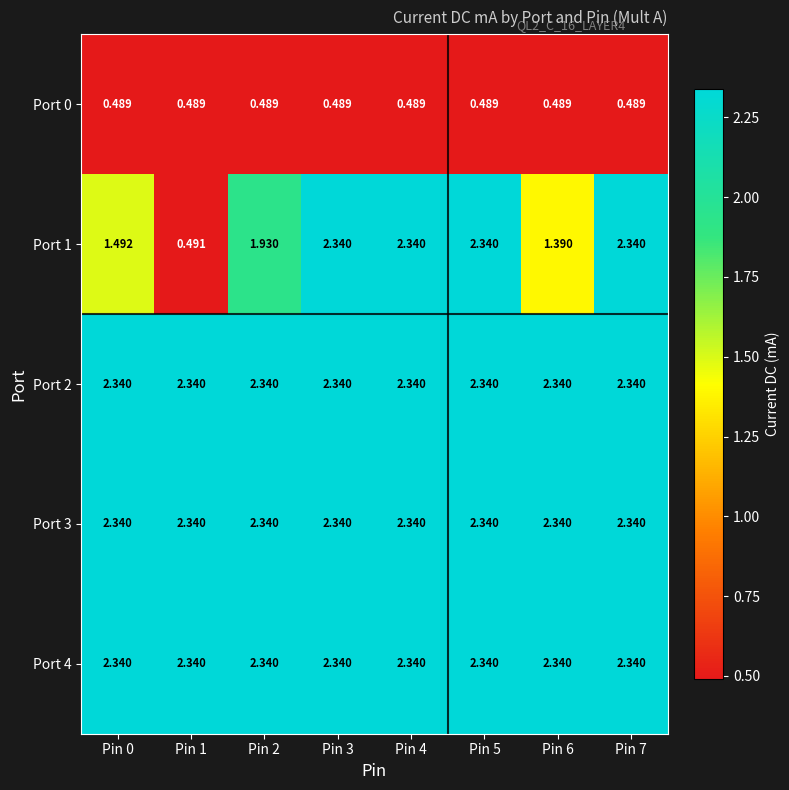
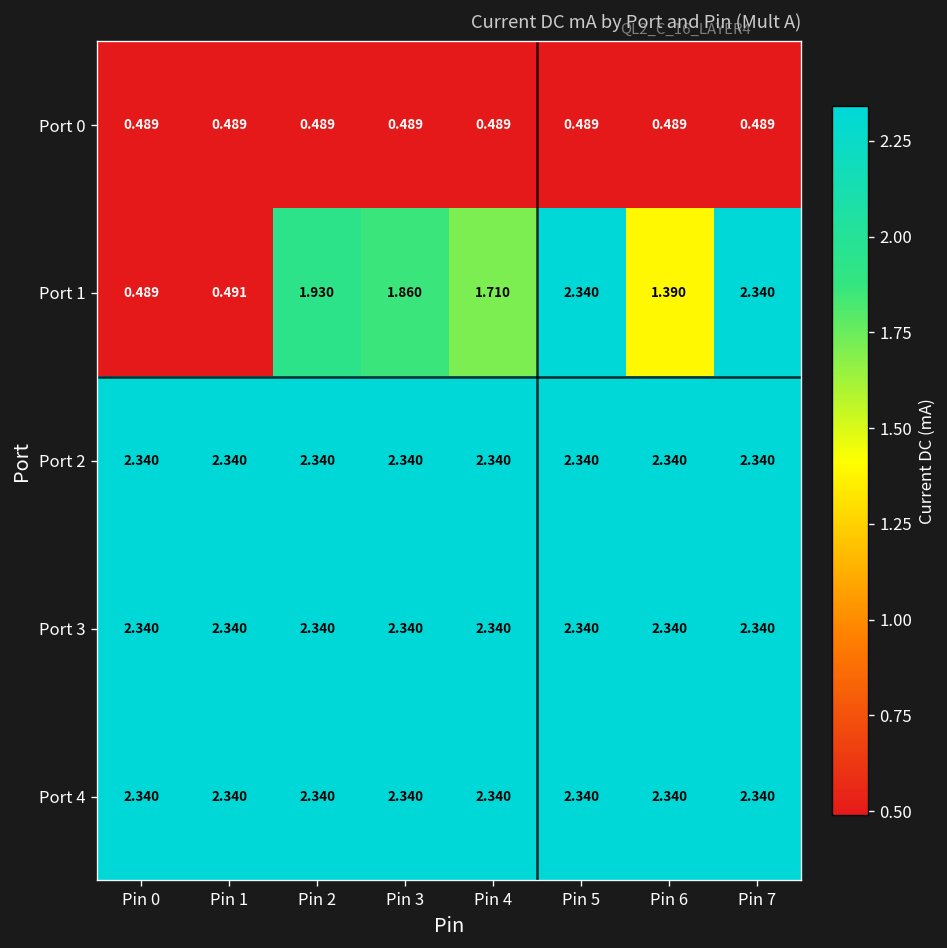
Port 1, Pin 0: 1.492 -> 0.489
Port 1, Pin 3: 2.340 -> 1.860
Port 1, Pin 4: 2.340 -> 1.710
